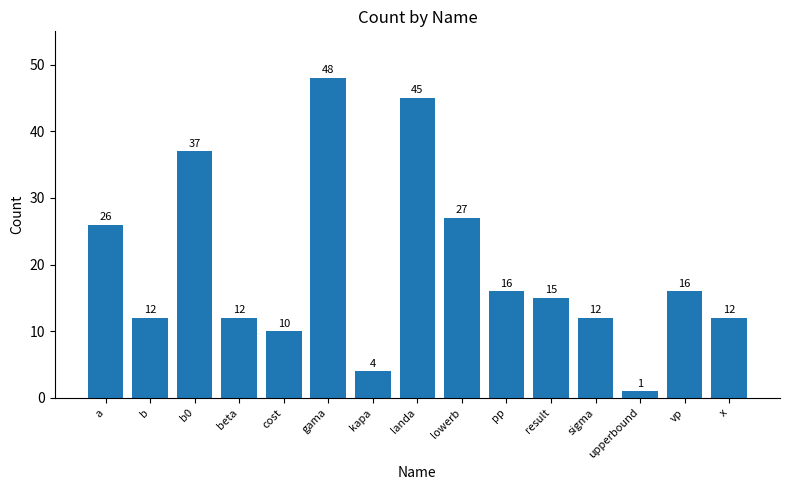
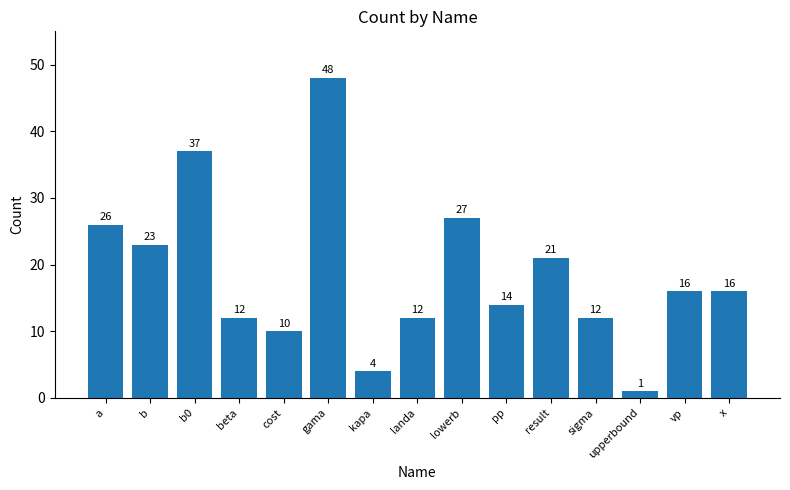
b: 12 -> 23
landa: 45 -> 12
pp: 16 -> 14
result: 15 -> 21
x: 12 -> 16
